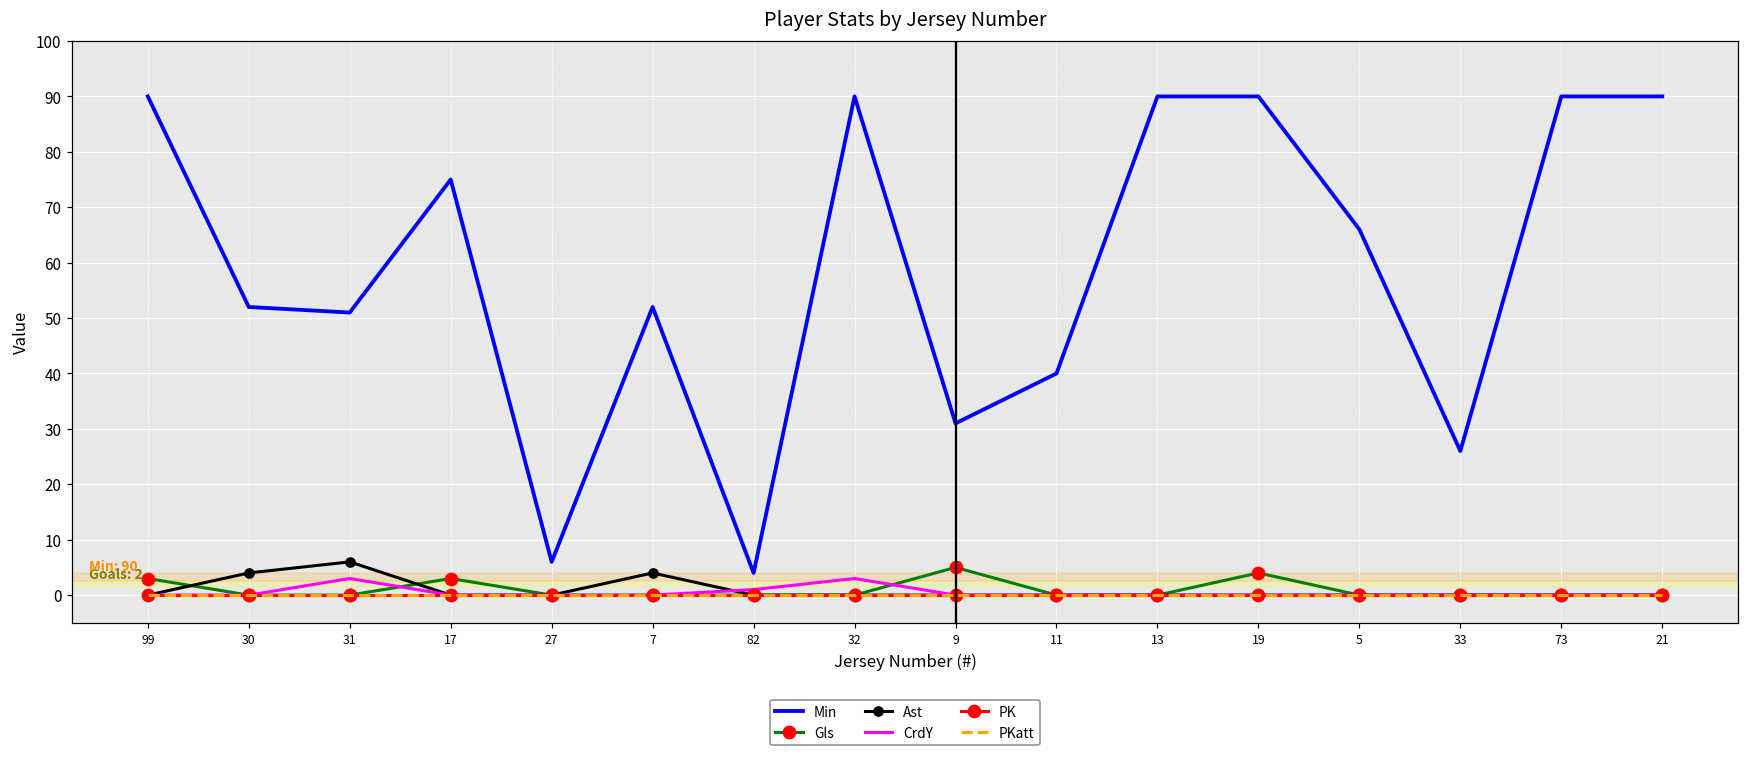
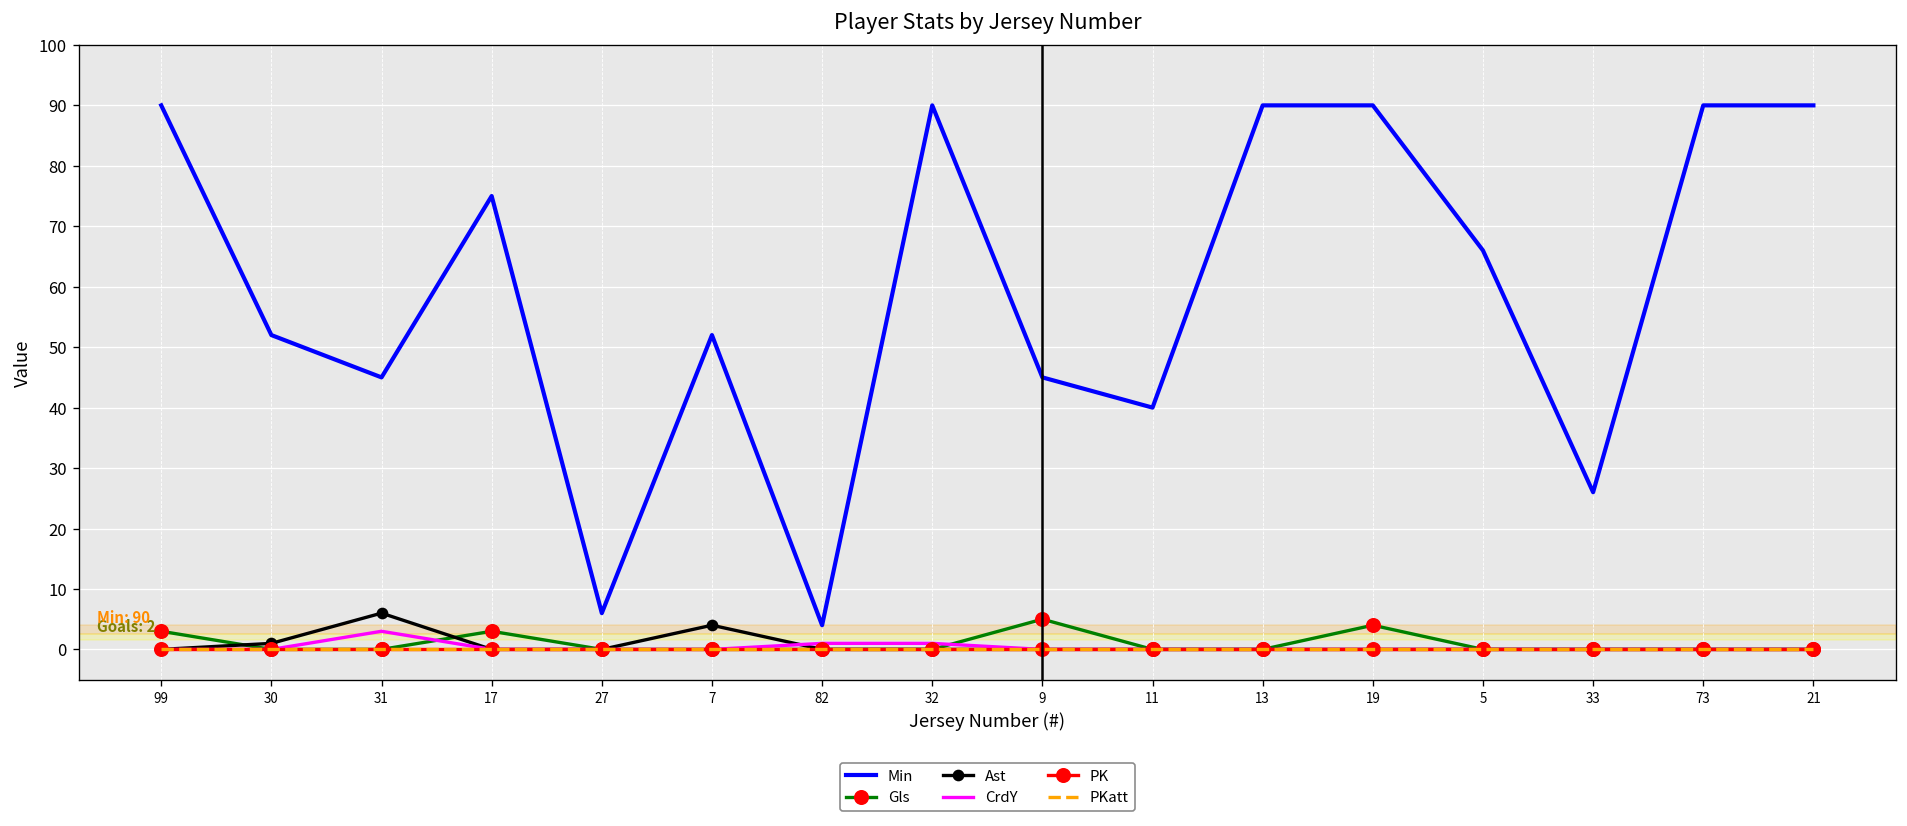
Ast, 30: 4 -> 1
Min, 31: 51 -> 45
CrdY, 32: 3 -> 1
Min, 9: 31 -> 45
